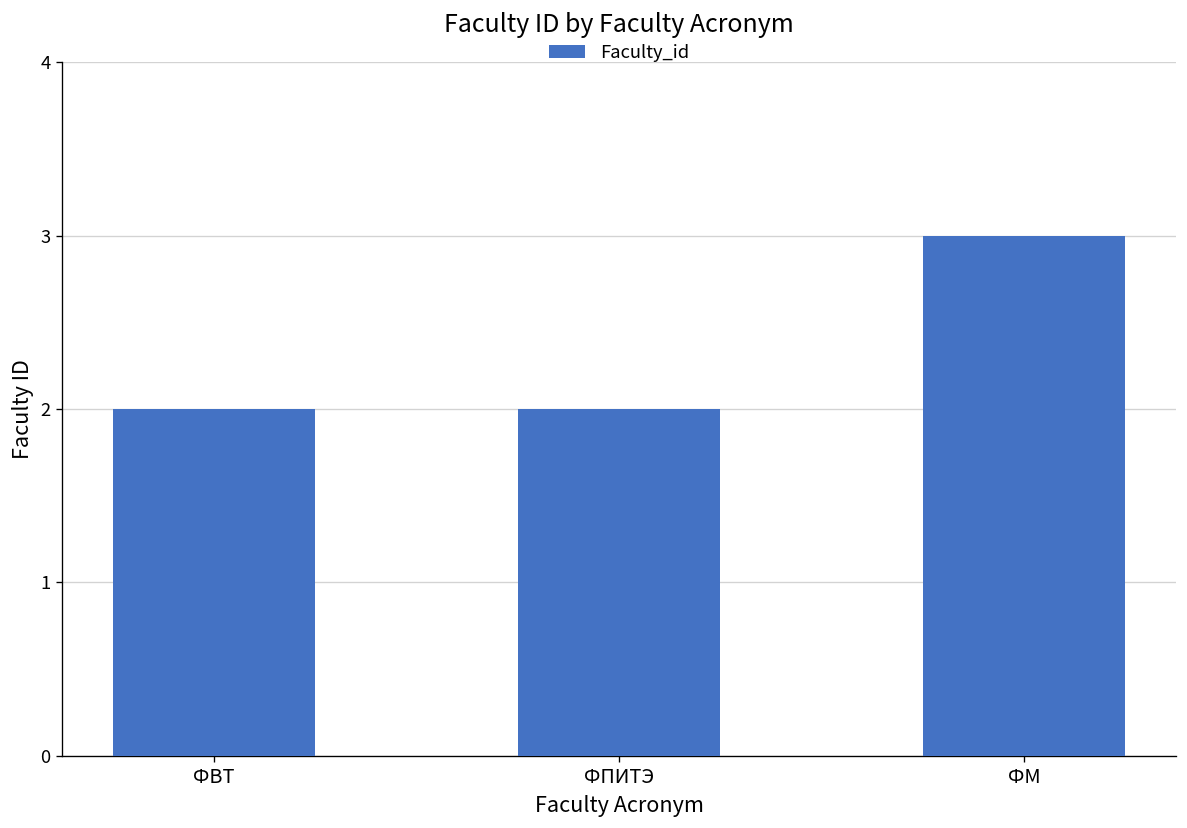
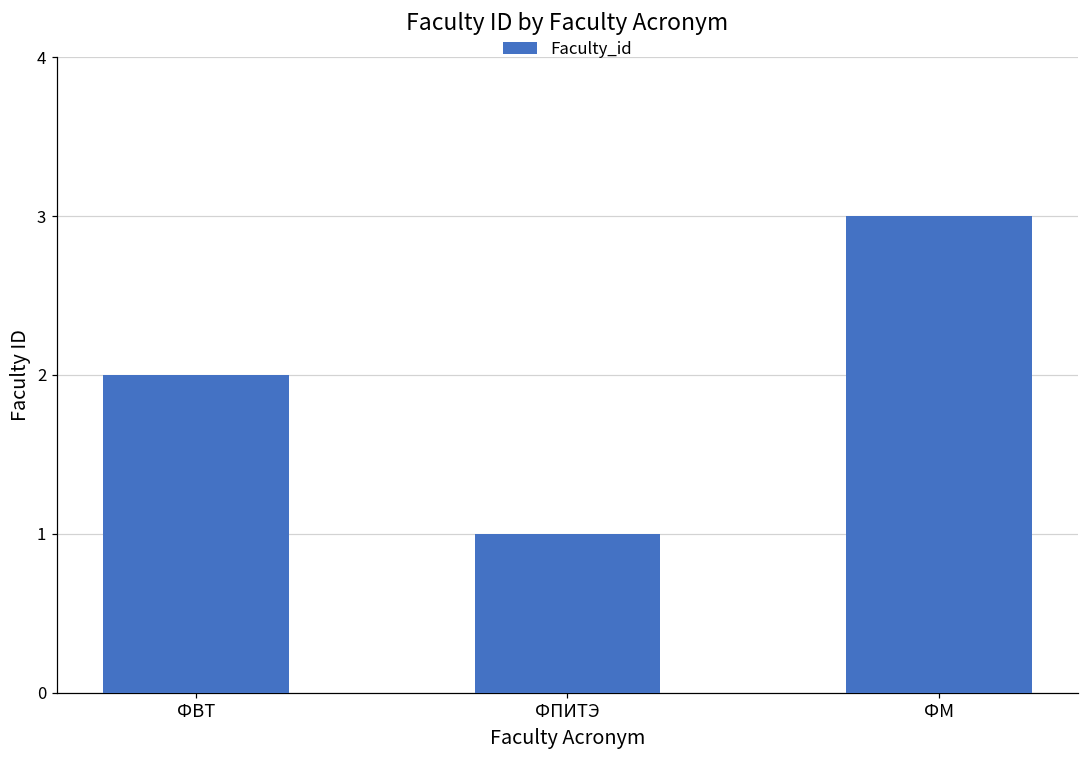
ФПИТЭ: 2 -> 1
